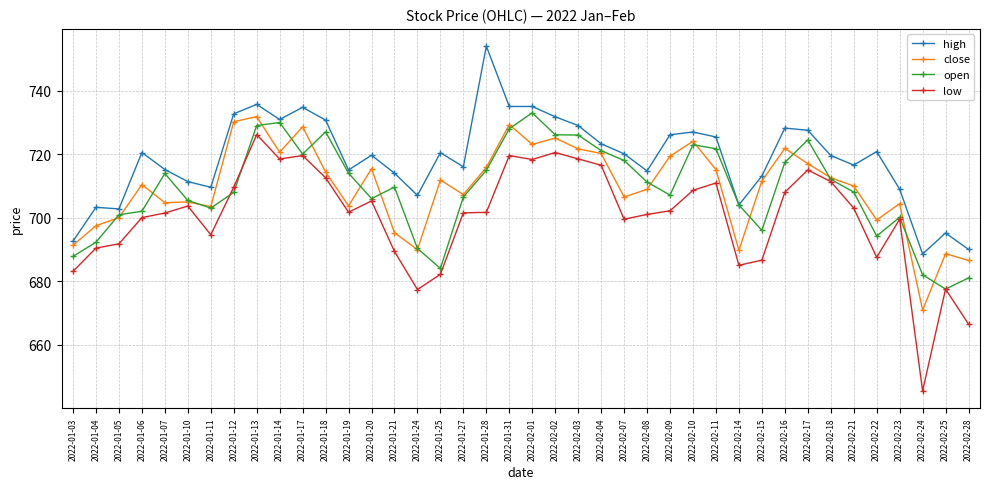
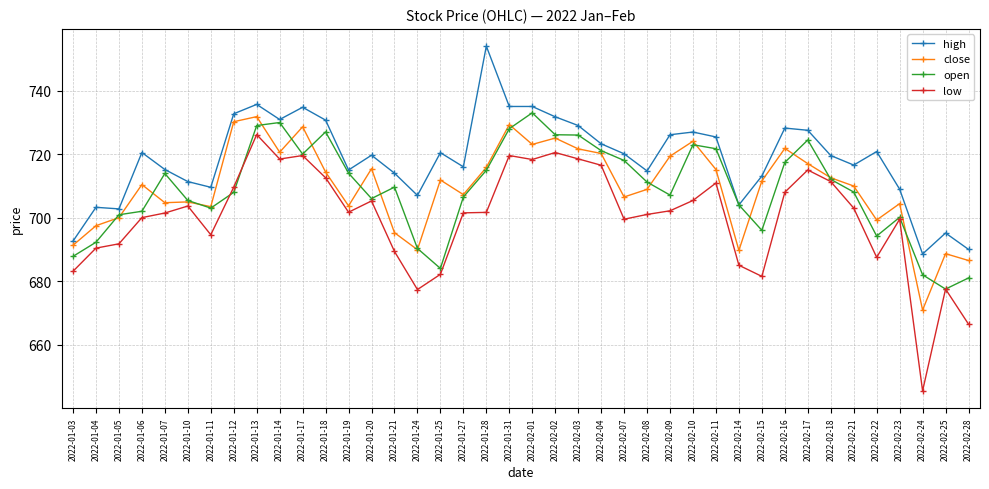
low, 2022-02-10: 709 -> 705
low, 2022-02-15: 687 -> 682
